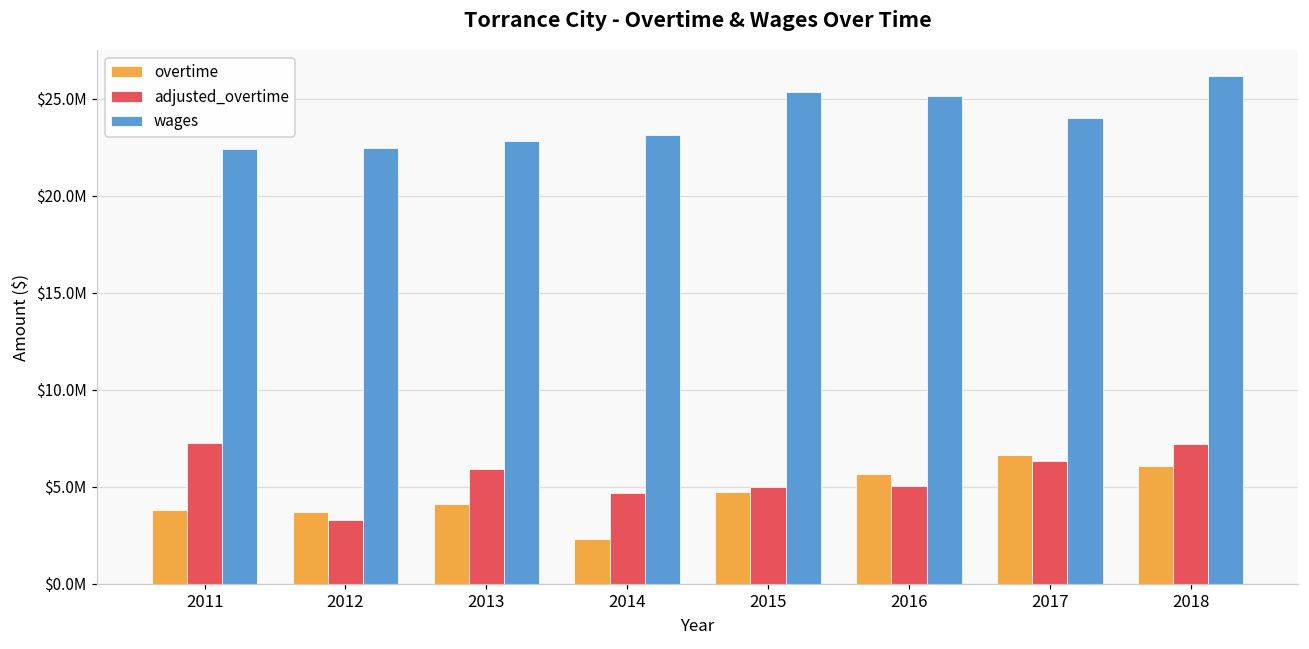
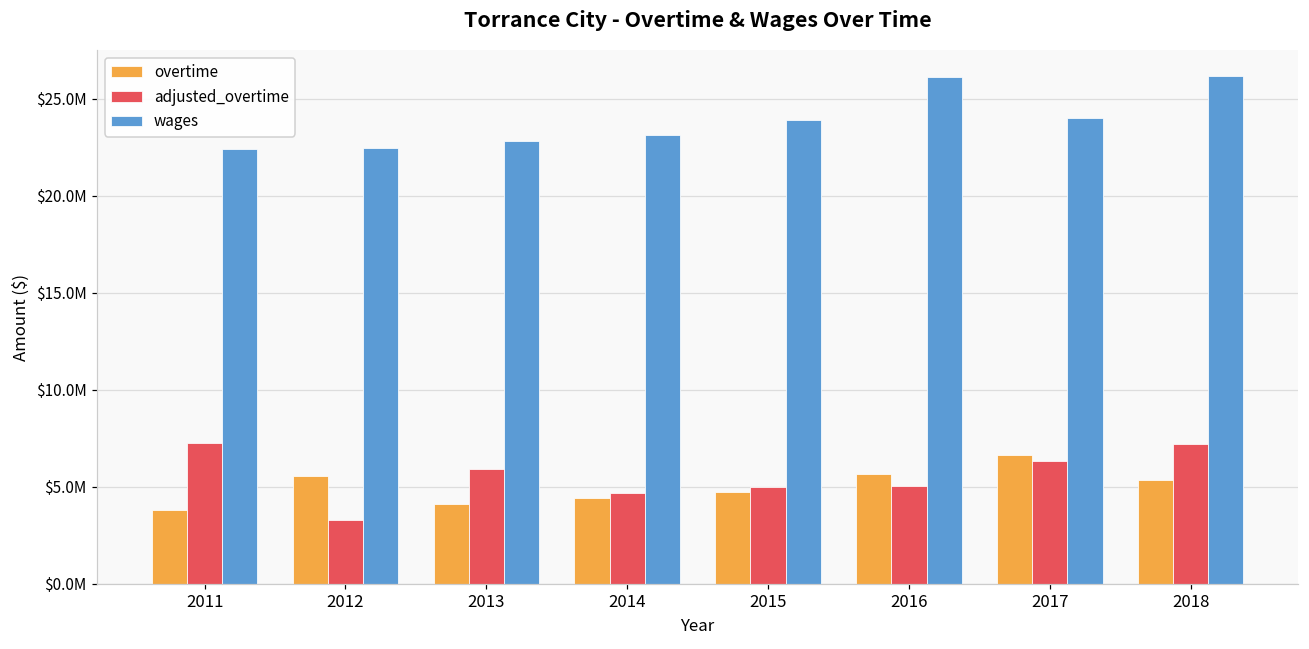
overtime, 2012: $3700000 -> $5500000
overtime, 2014: $2300000 -> $4400000
wages, 2015: $25300000 -> $23900000
wages, 2016: $25100000 -> $26100000
overtime, 2018: $6100000 -> $5400000
